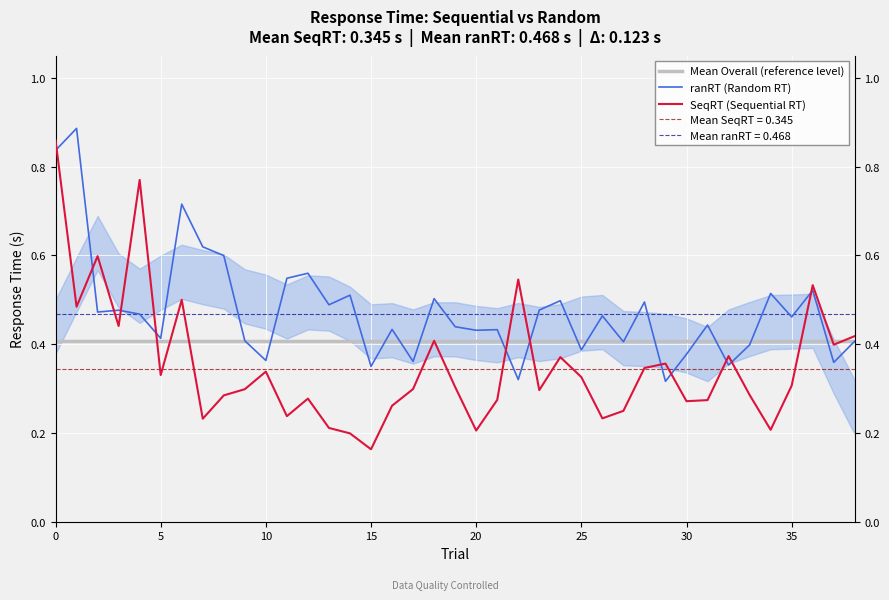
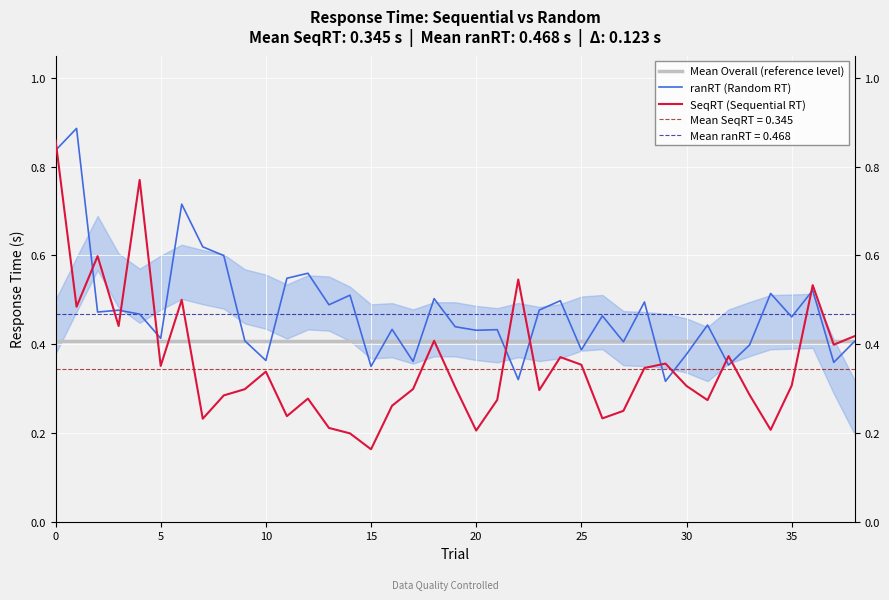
SeqRT (Sequential RT), 5: 0.33 -> 0.35
SeqRT (Sequential RT), 25: 0.33 -> 0.35
SeqRT (Sequential RT), 30: 0.27 -> 0.31
